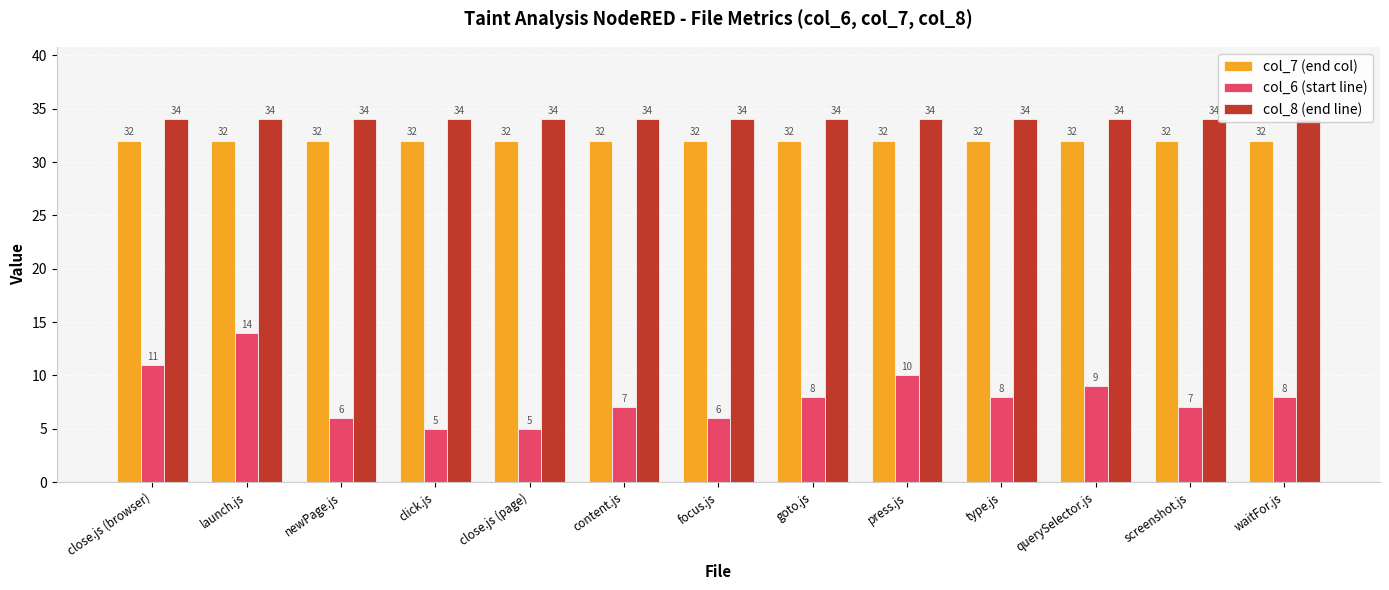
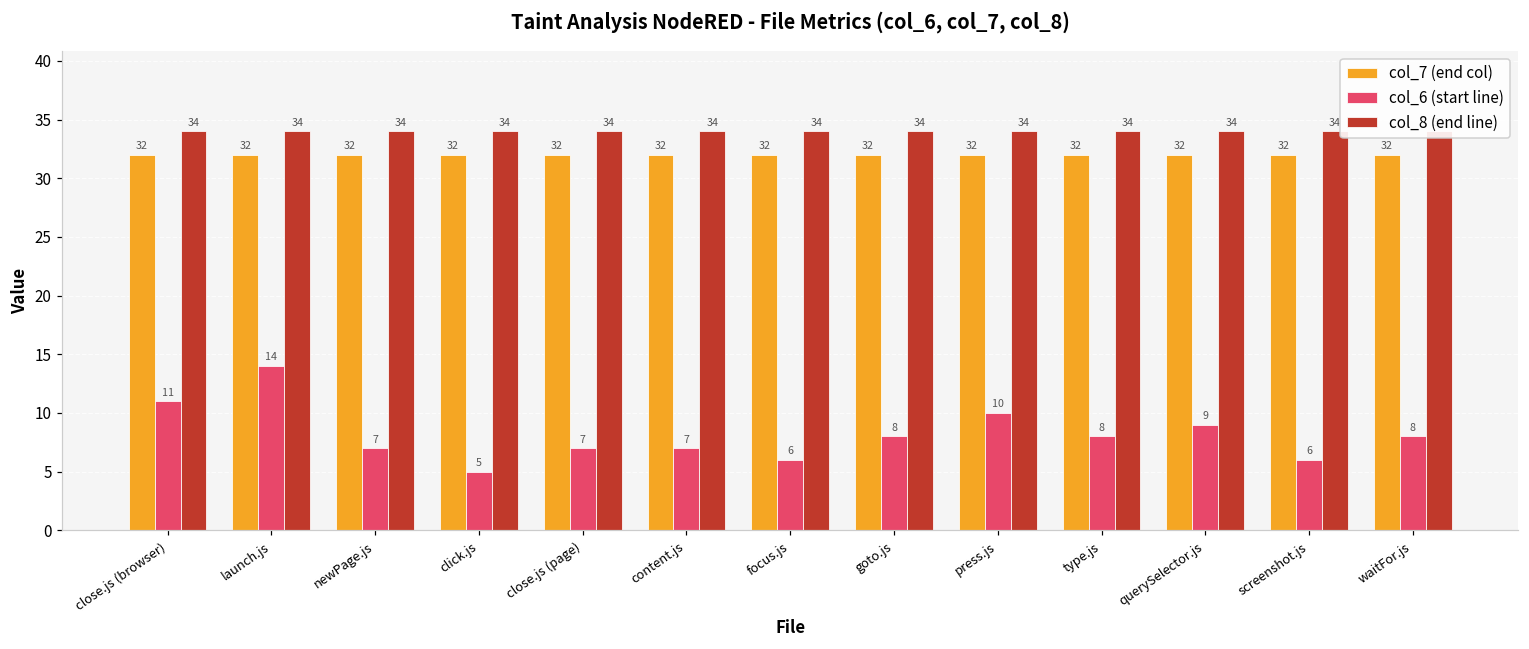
col_6 (start line), newPage.js: 6 -> 7
col_6 (start line), close.js (page): 5 -> 7
col_6 (start line), screenshot.js: 7 -> 6
